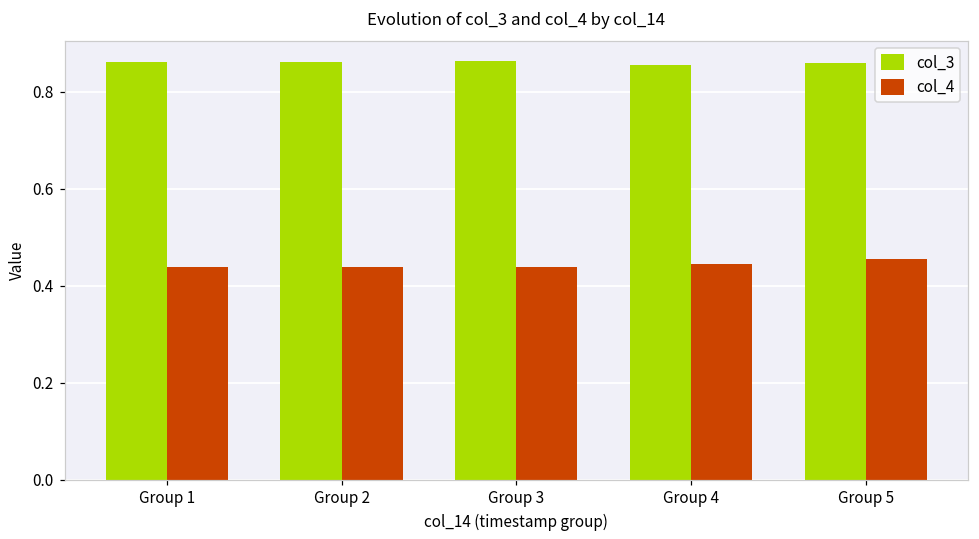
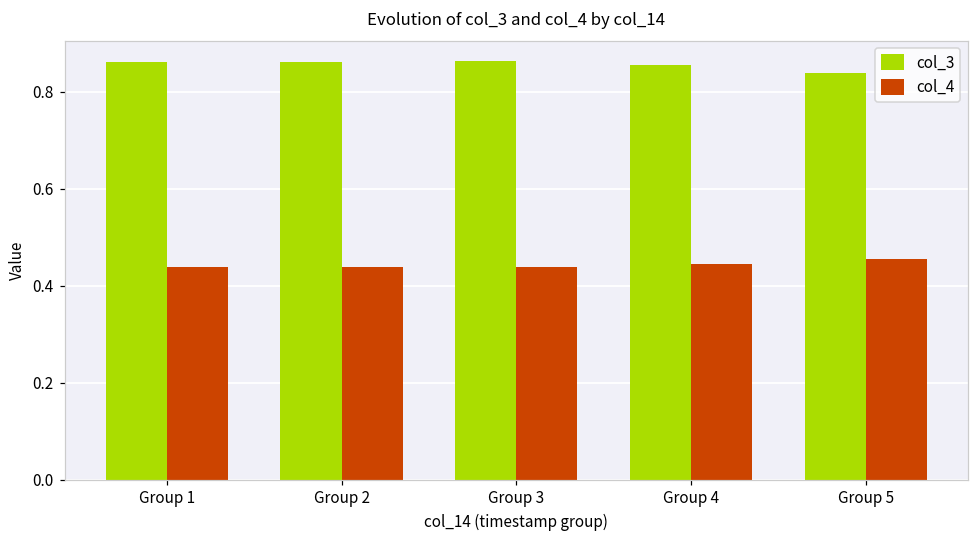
col_3, Group 5: 0.86 -> 0.84
